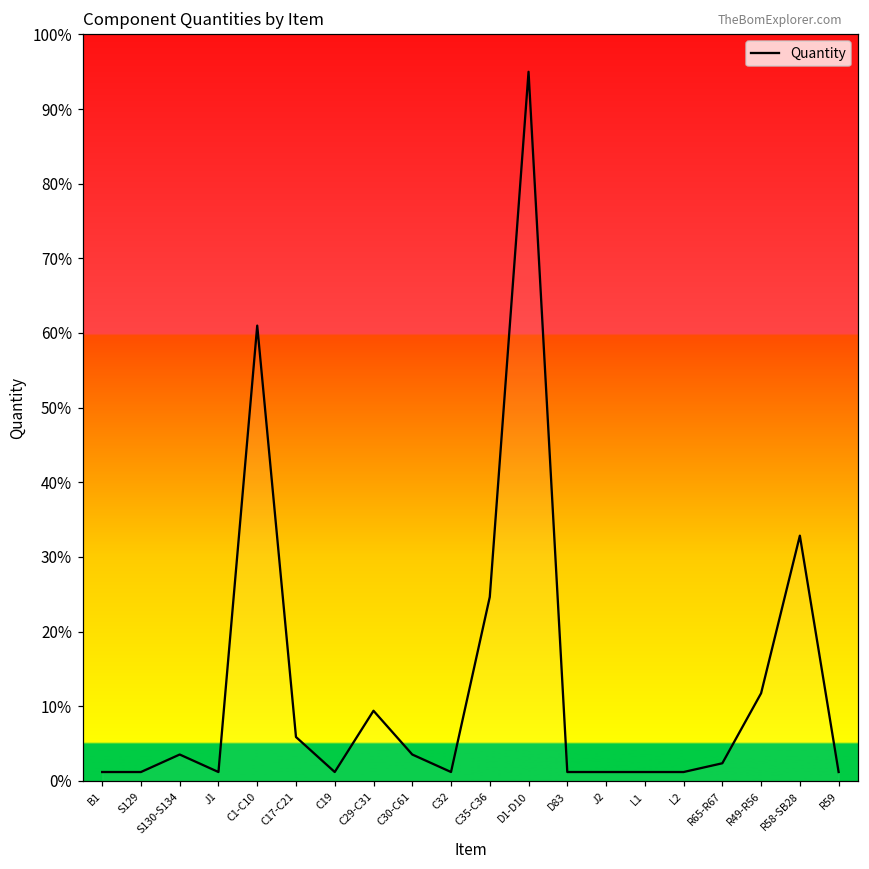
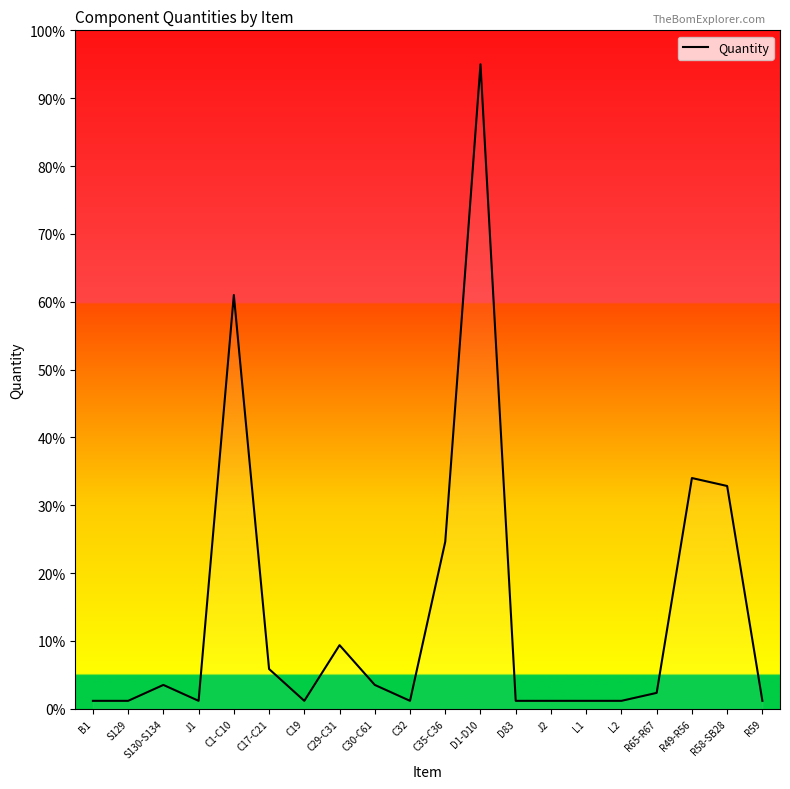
R49-R56: 12% -> 34%
